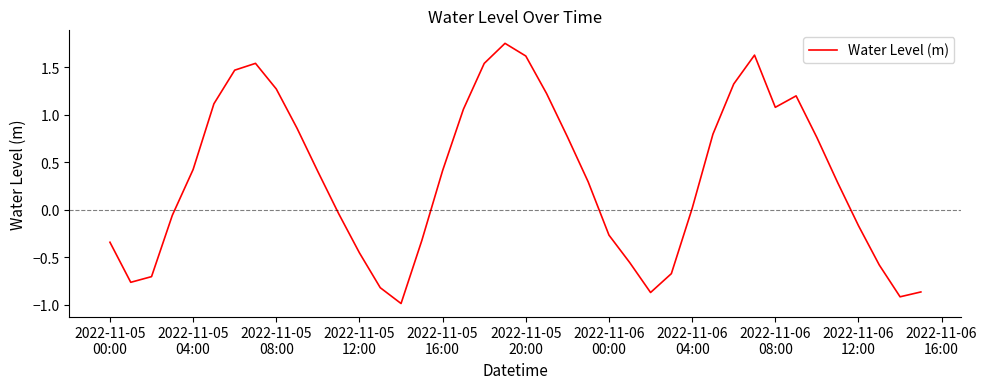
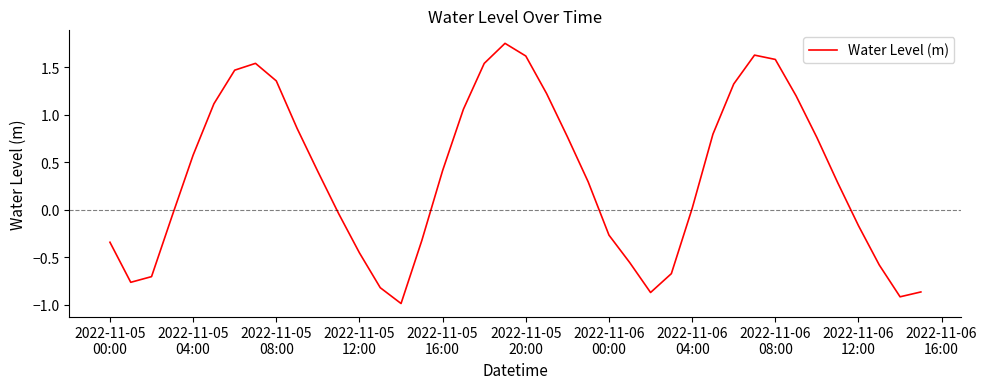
2022-11-05 04:00: 0.4 -> 0.6
2022-11-05 08:00: 1.3 -> 1.4
2022-11-06 08:00: 1.1 -> 1.6
